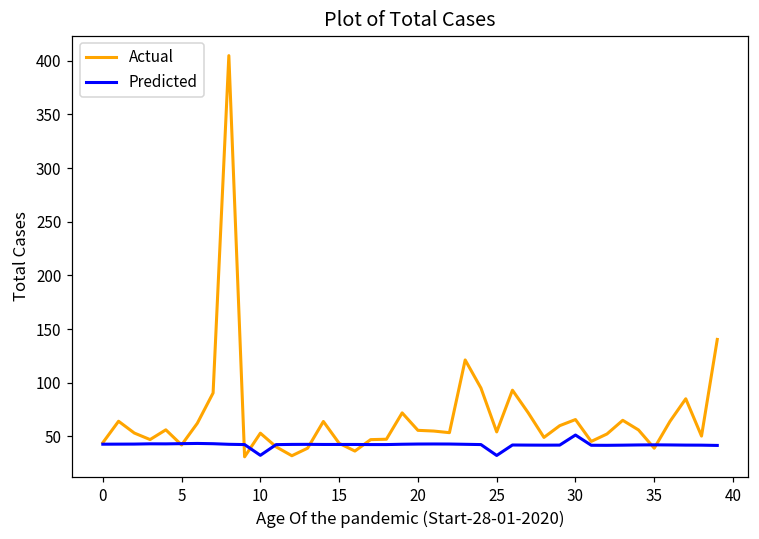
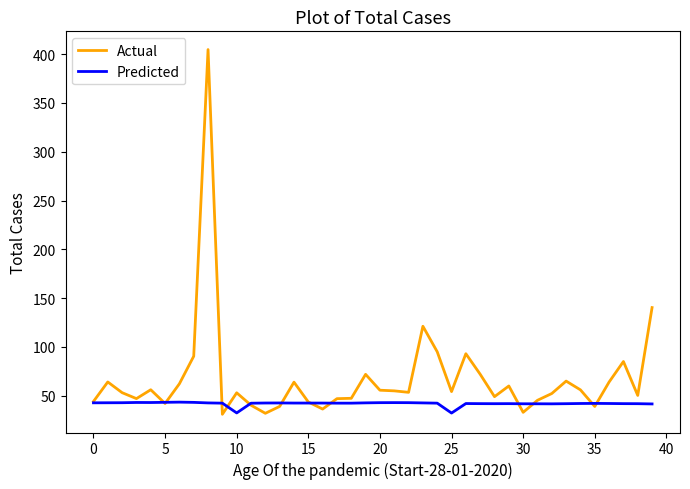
Actual, 30: 70 -> 30
Predicted, 30: 50 -> 40
